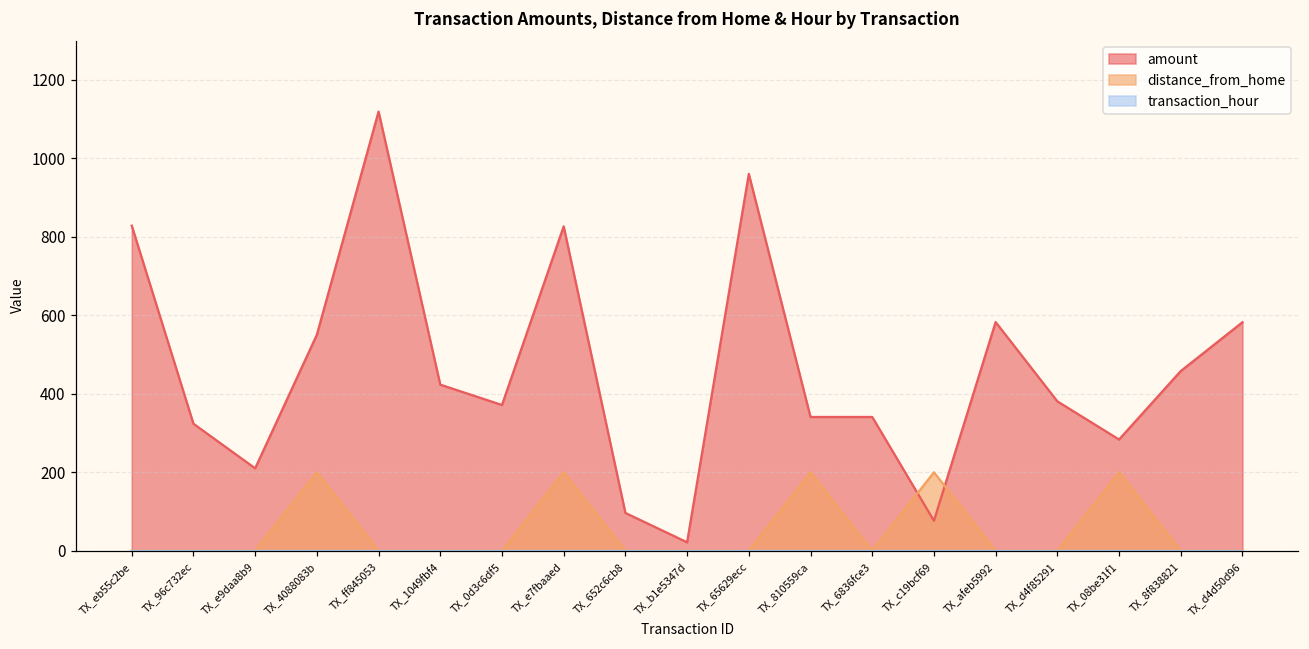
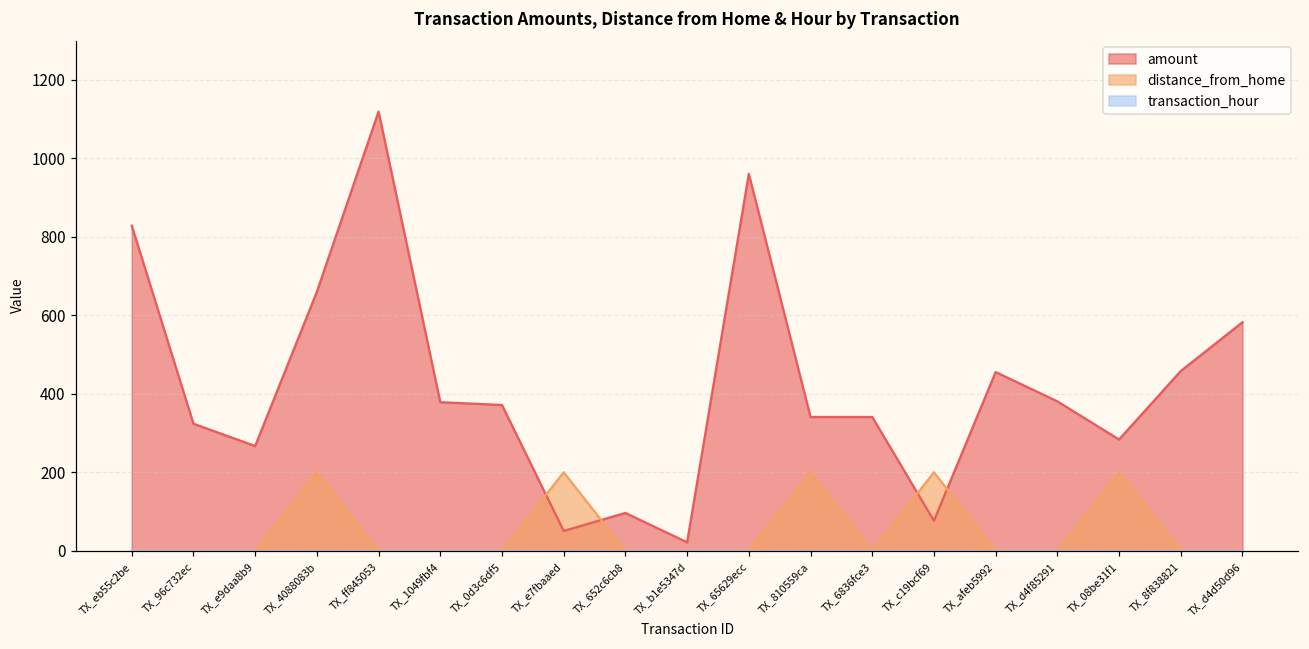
amount, TX_e9daa8b9: 210 -> 270
amount, TX_4088083b: 550 -> 660
amount, TX_1049fbf4: 420 -> 380
amount, TX_e7fbaaed: 830 -> 50
amount, TX_afeb5992: 580 -> 460
